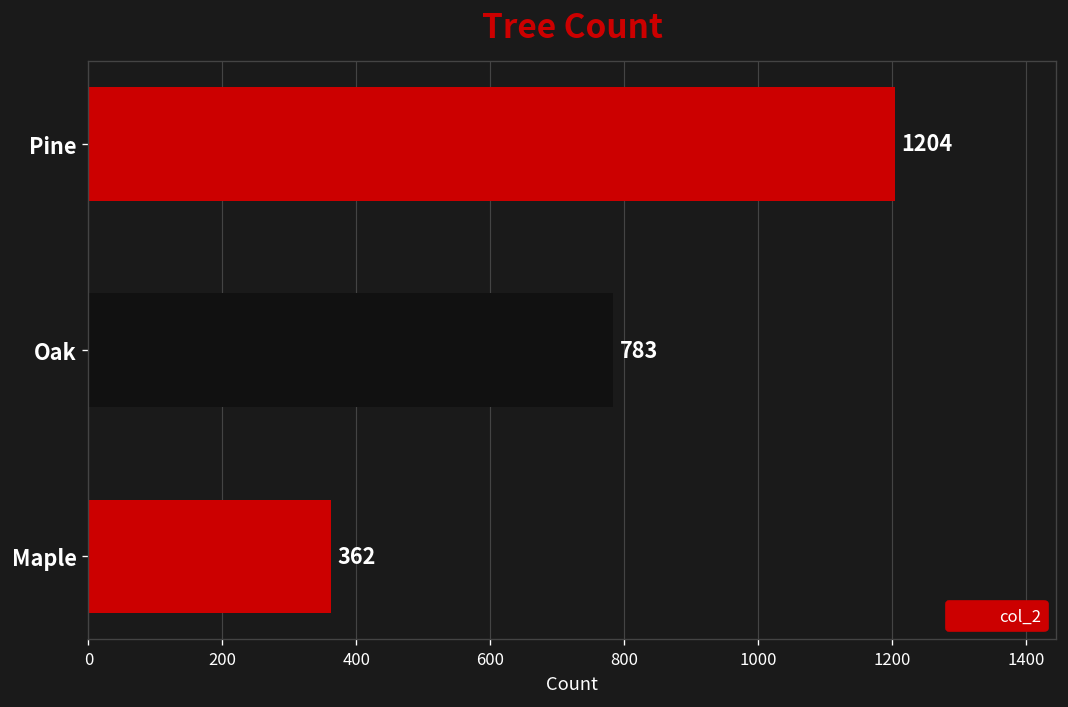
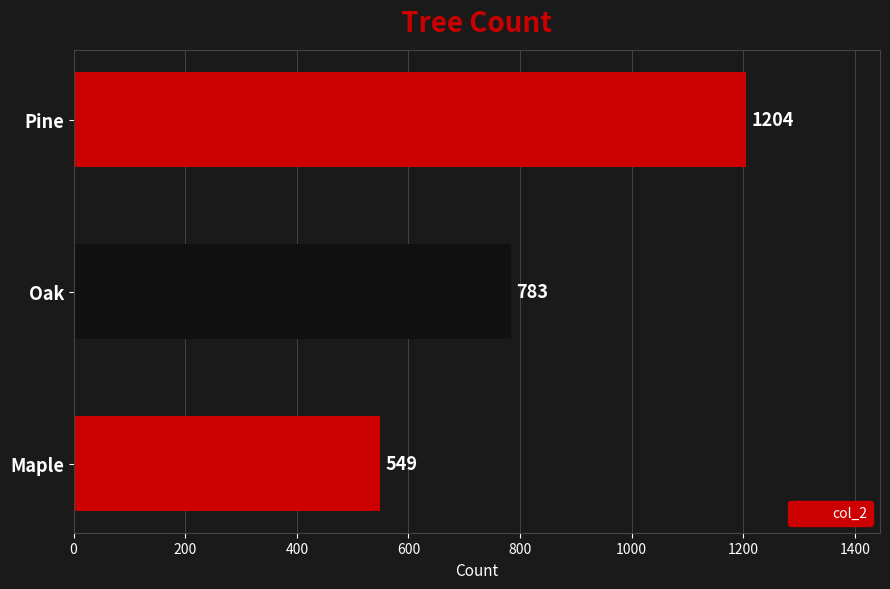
Maple: 362 -> 549
